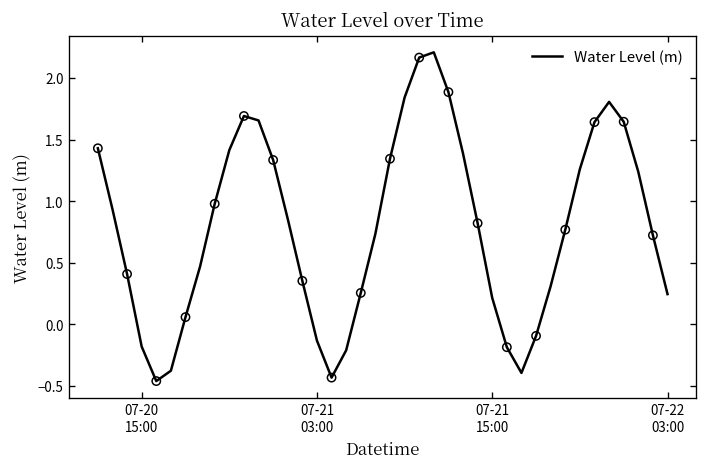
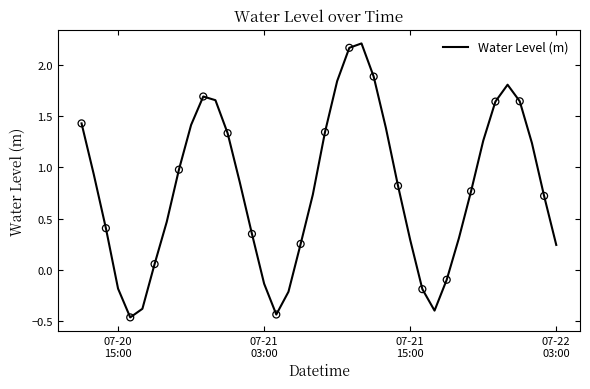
Water Level (m), 07-21 15:00: 0.21 -> 0.29
